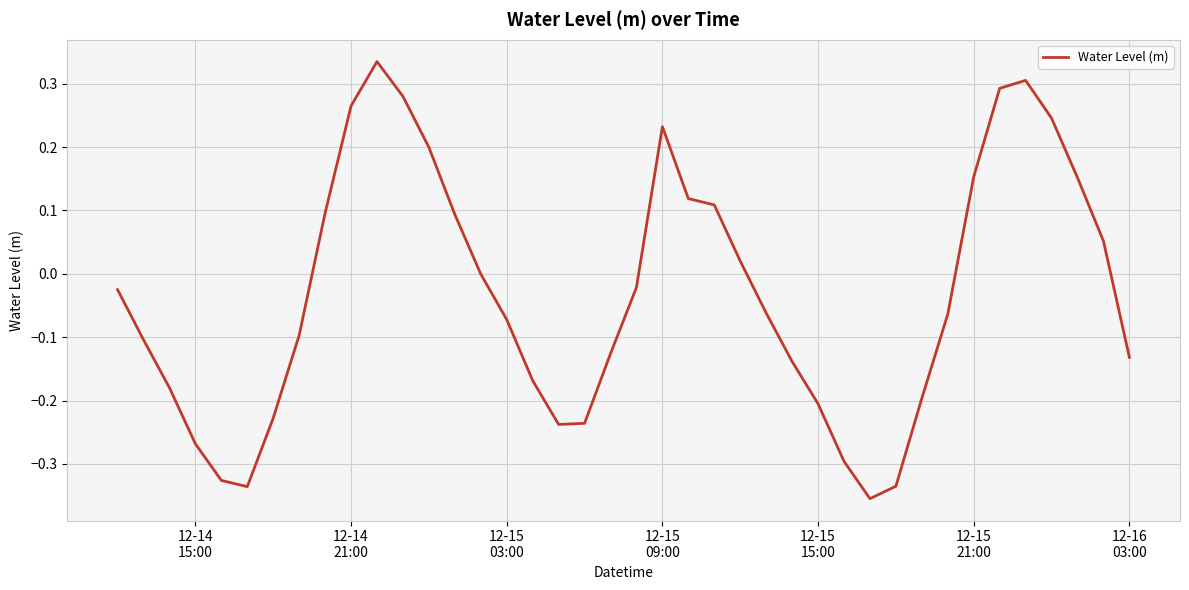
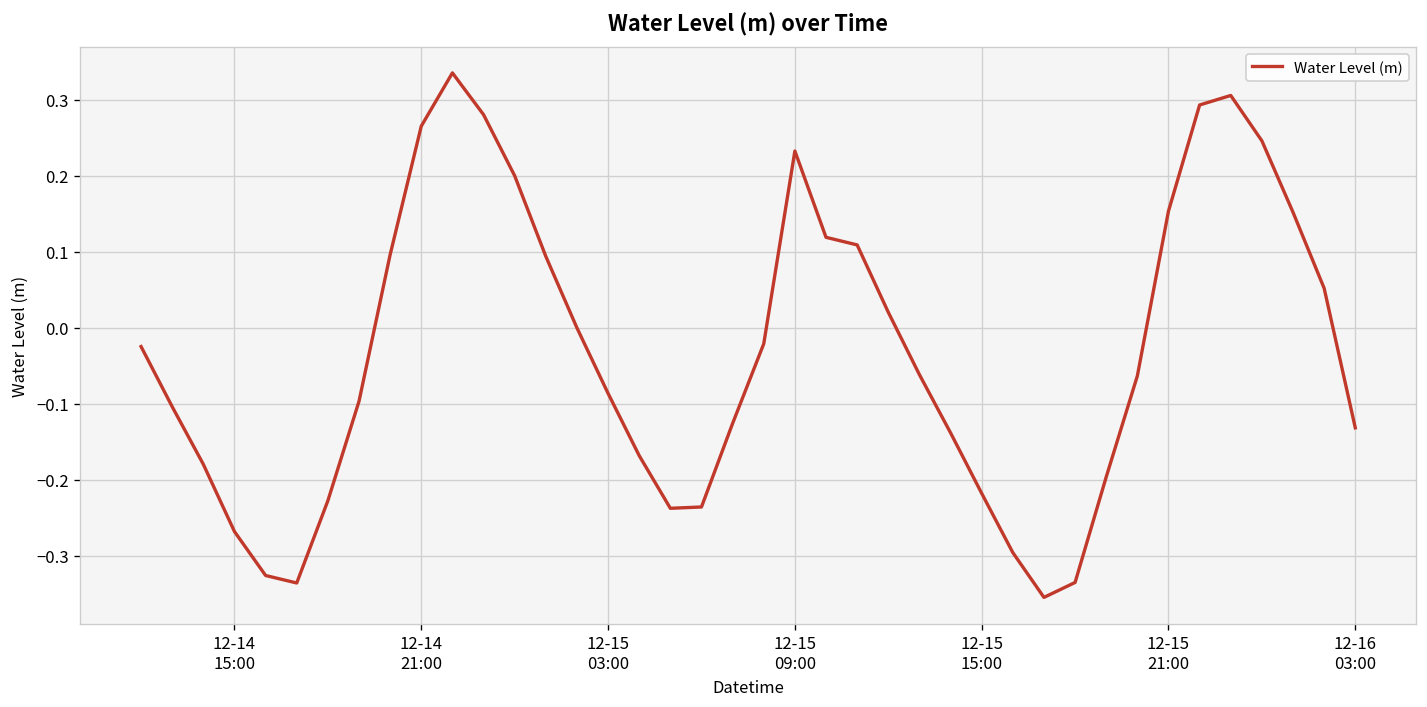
12-15 03:00: -0.07 -> -0.09
12-15 15:00: -0.21 -> -0.22
